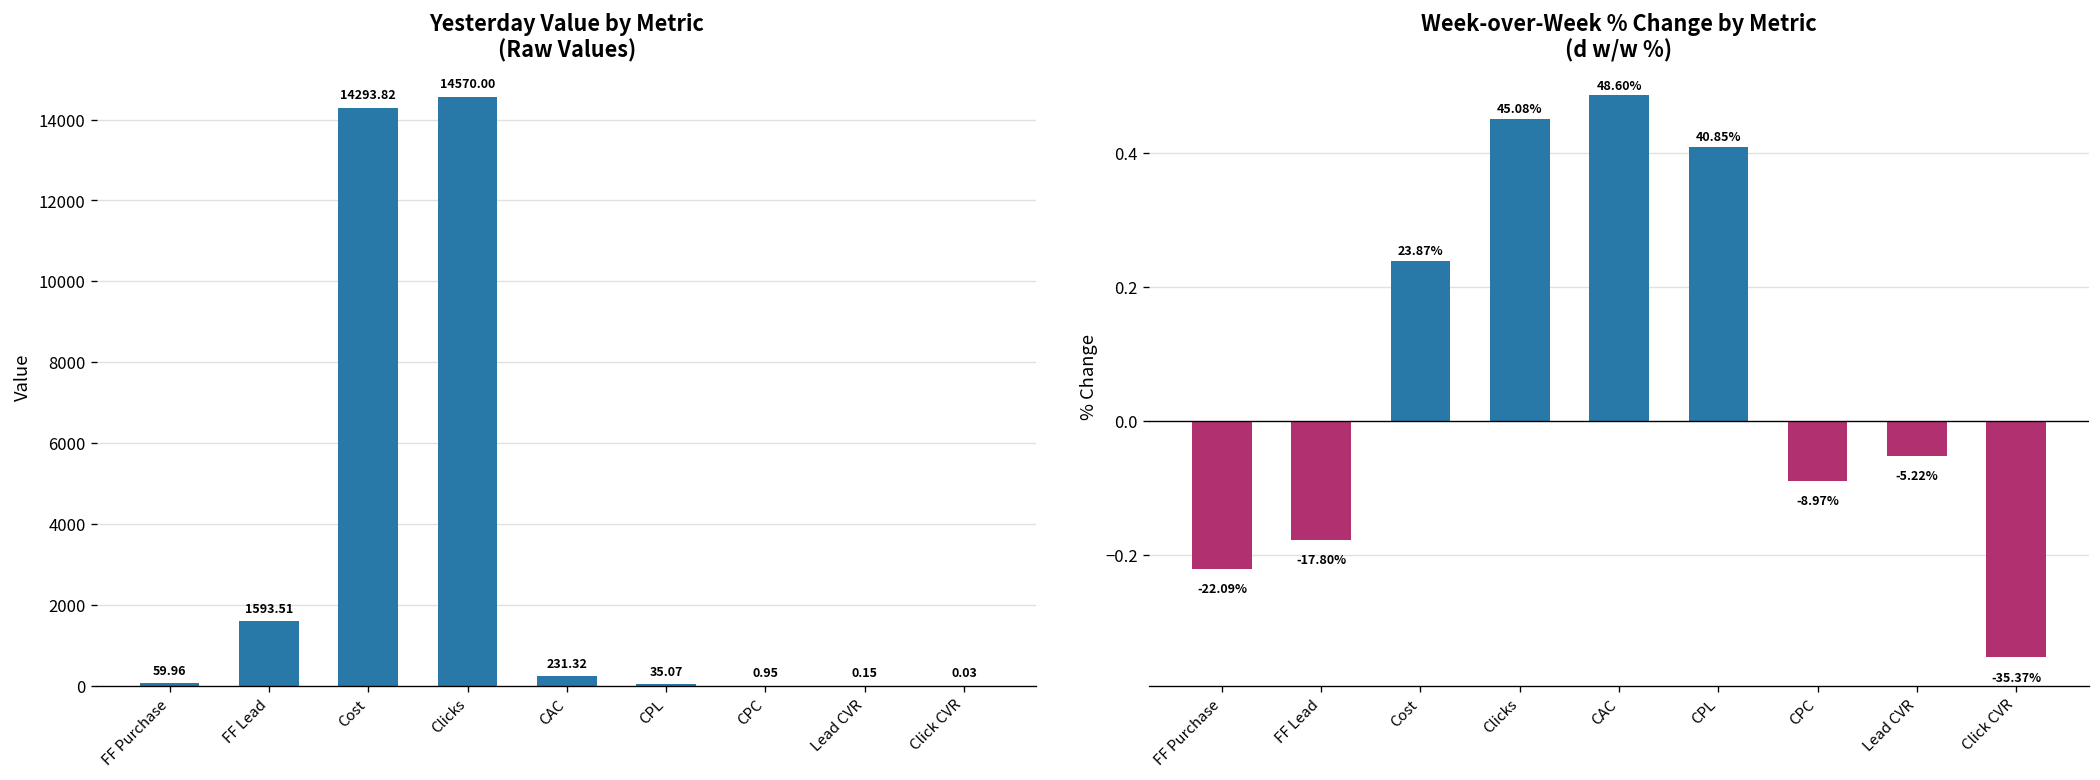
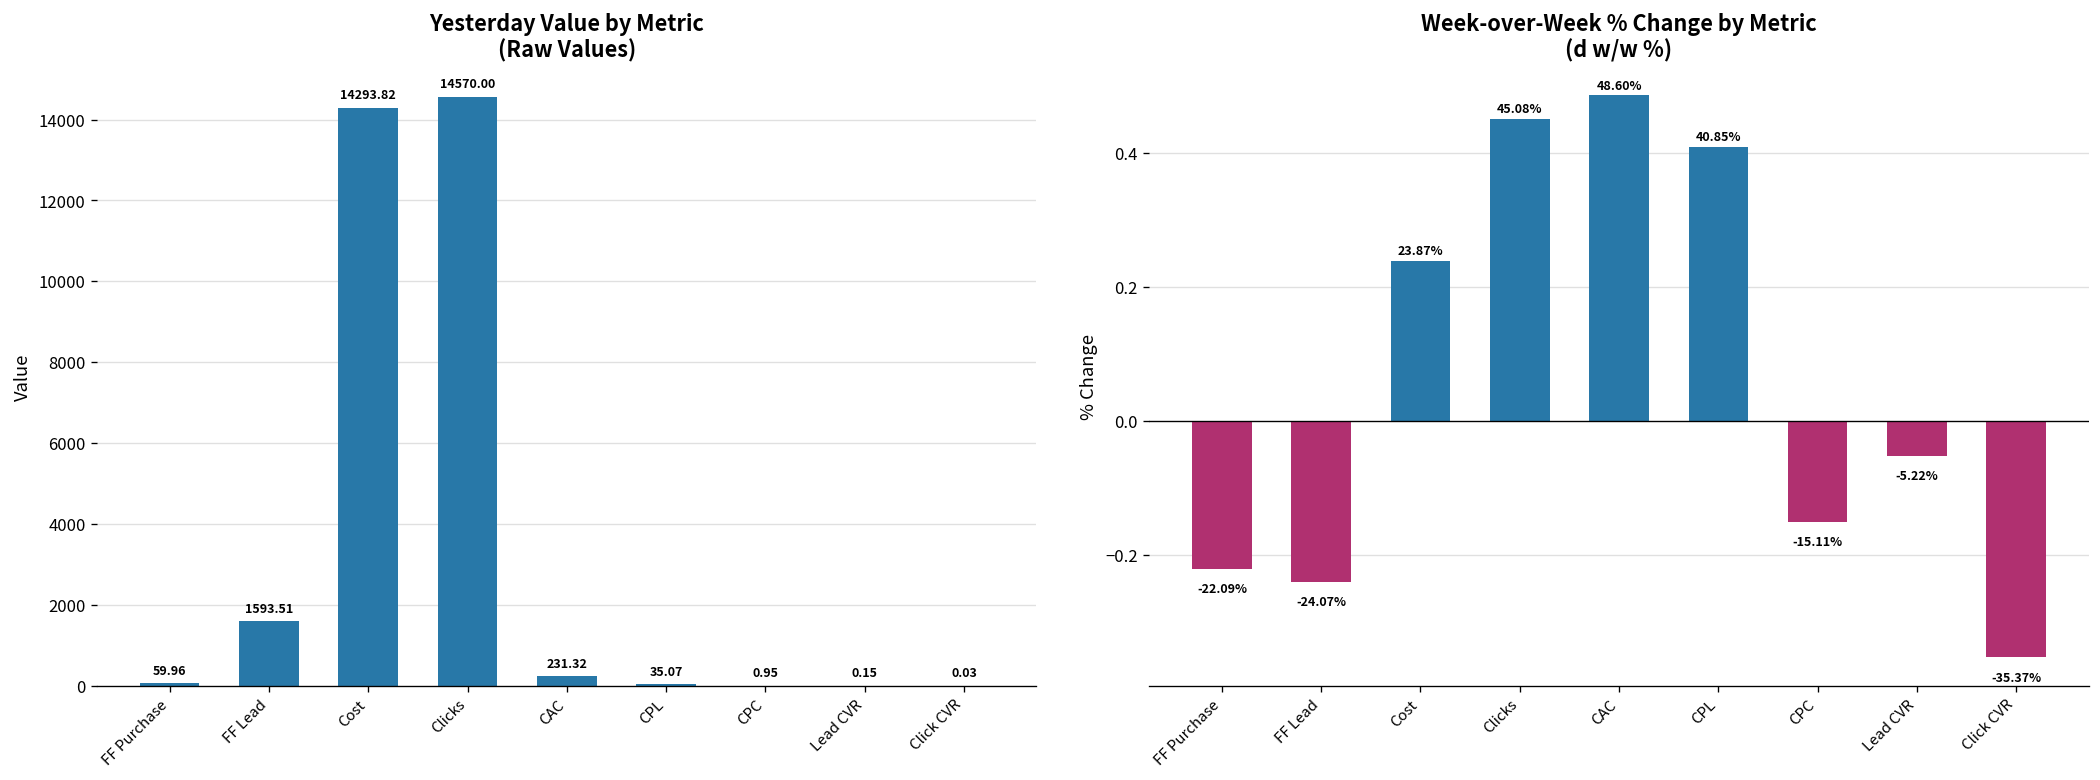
Week-over-Week % Change by Metric (d w/w %), FF Lead: -17.80% -> -24.07%
Week-over-Week % Change by Metric (d w/w %), CPC: -8.97% -> -15.11%
